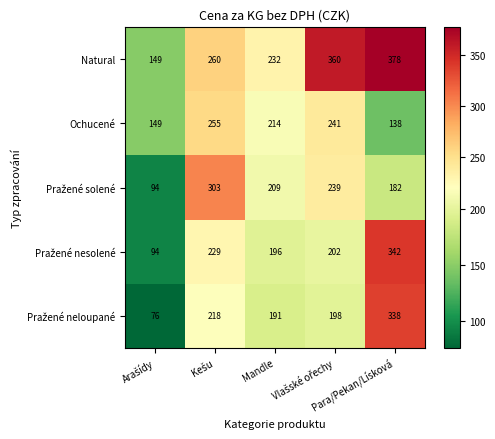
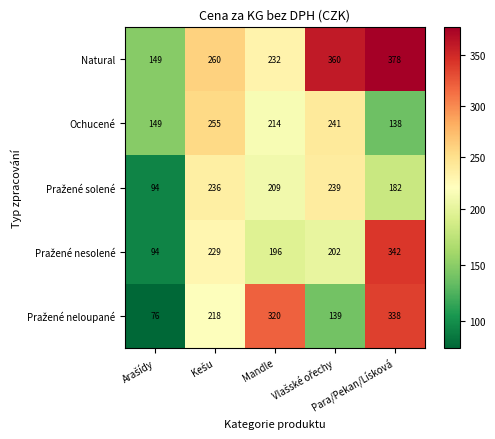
Pražené solené, Kešu: 303 -> 236
Pražené neloupané, Mandle: 191 -> 320
Pražené neloupané, Vlašské ořechy: 198 -> 139
